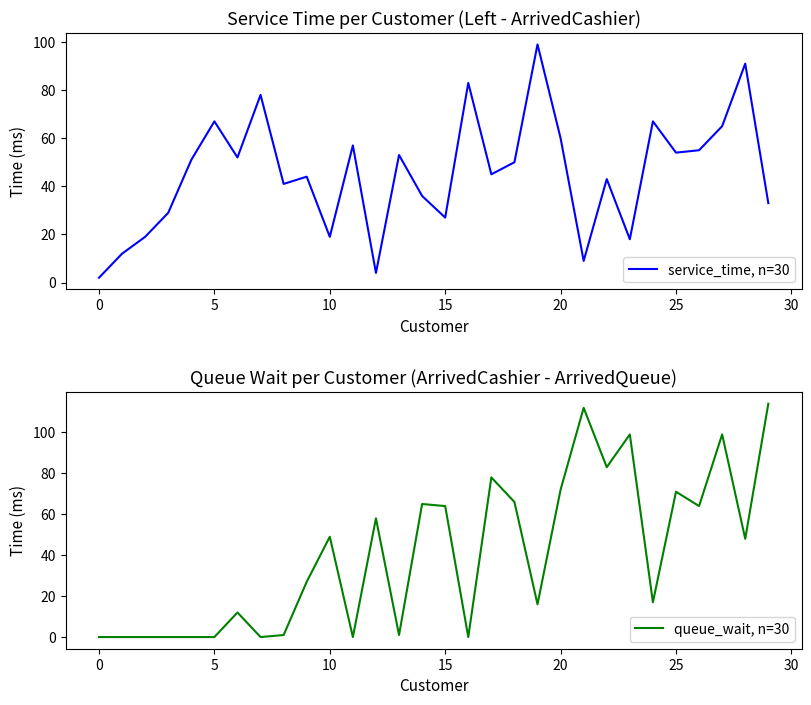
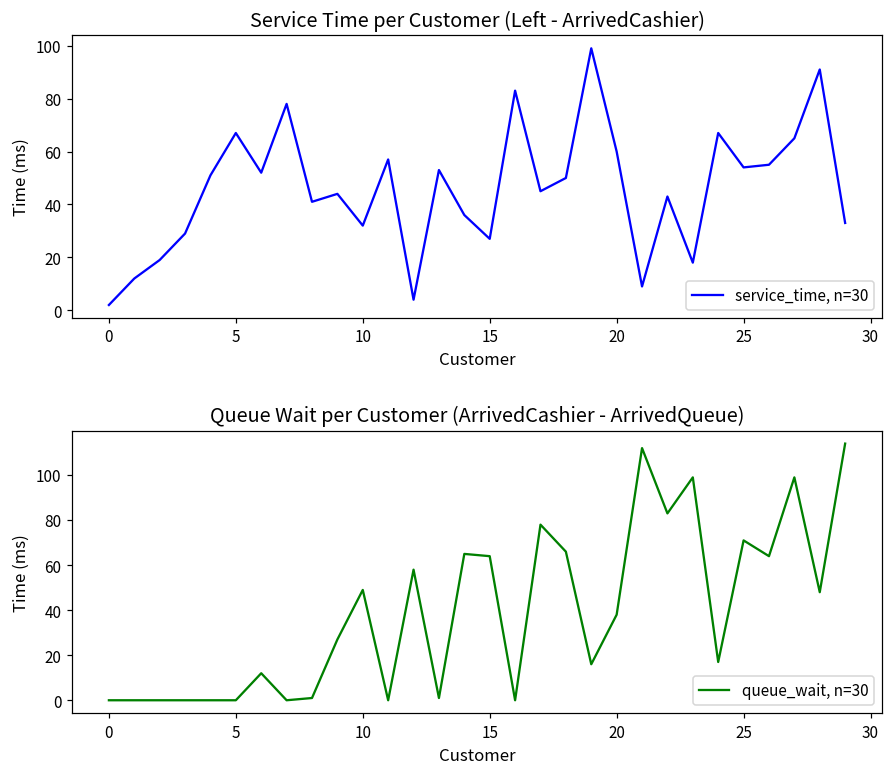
Service Time per Customer (Left - ArrivedCashier), 10: 19 -> 32
Queue Wait per Customer (ArrivedCashier - ArrivedQueue), 20: 72 -> 38
